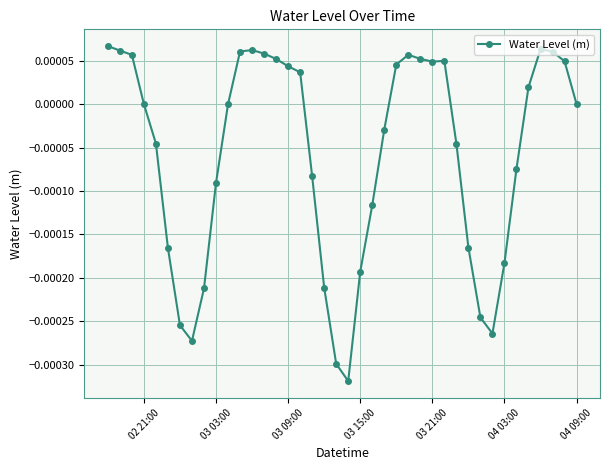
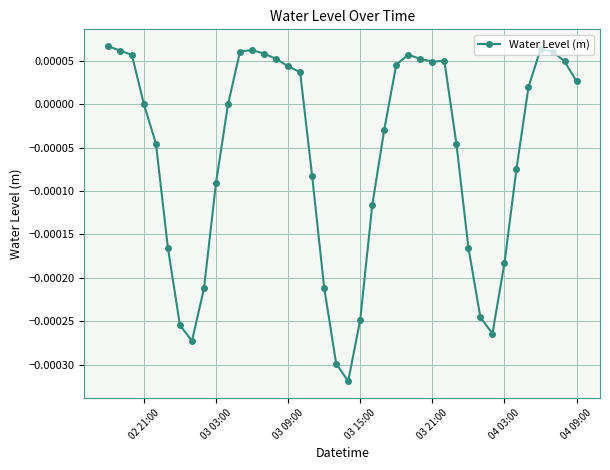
03 15:00: -0.00019 -> -0.00025
04 09:00: 0.00000 -> 0.00003
